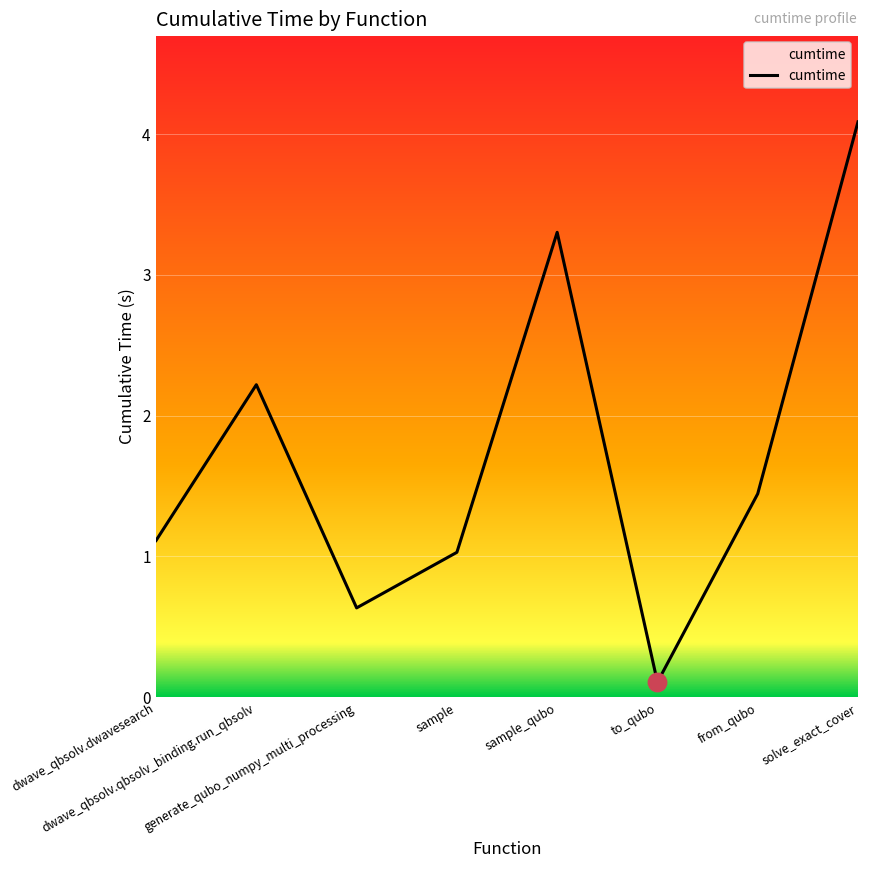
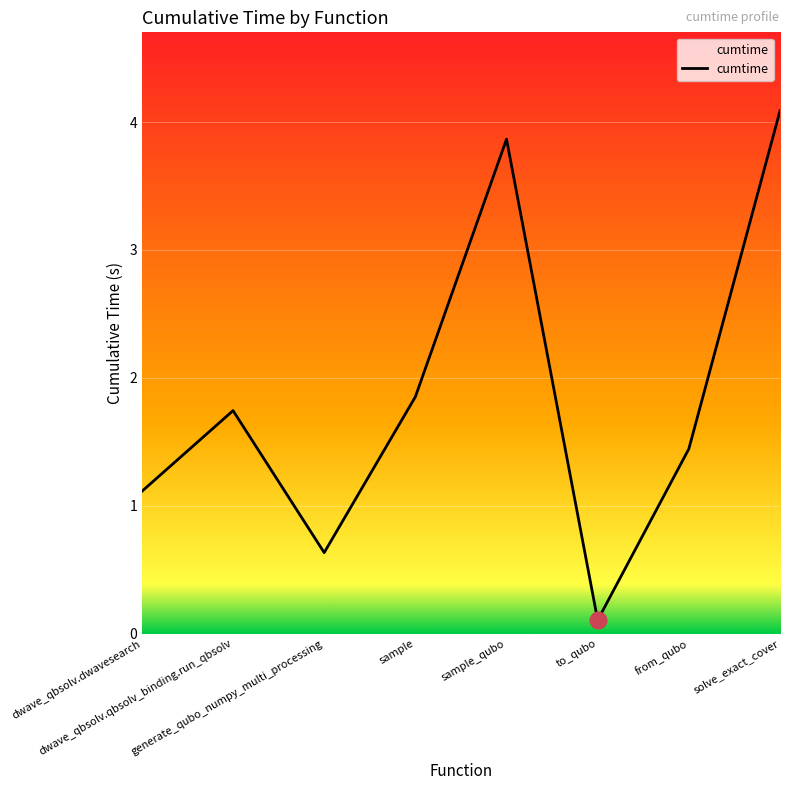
cumtime, dwave_qbsolv.qbsolv_binding.run_qbsolv: 2.22 -> 1.74
cumtime, sample: 1.03 -> 1.85
cumtime, sample_qubo: 3.30 -> 3.87
